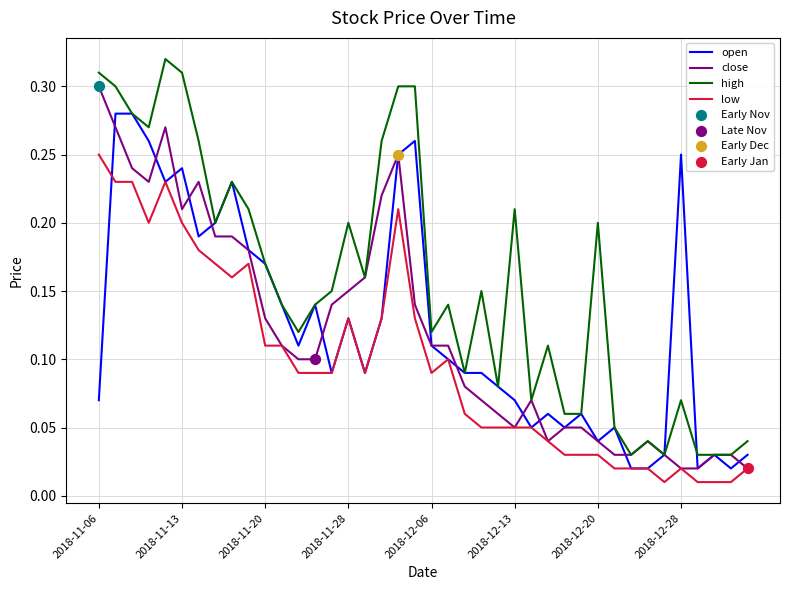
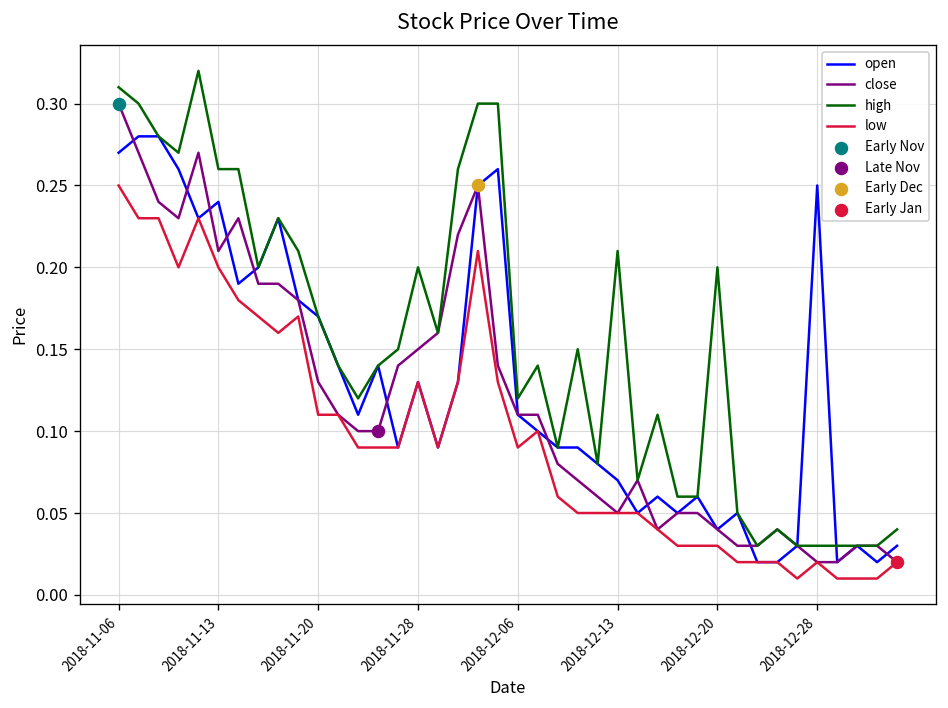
open, 2018-11-06: 0.07 -> 0.27
high, 2018-11-13: 0.31 -> 0.26
high, 2018-12-28: 0.07 -> 0.03
